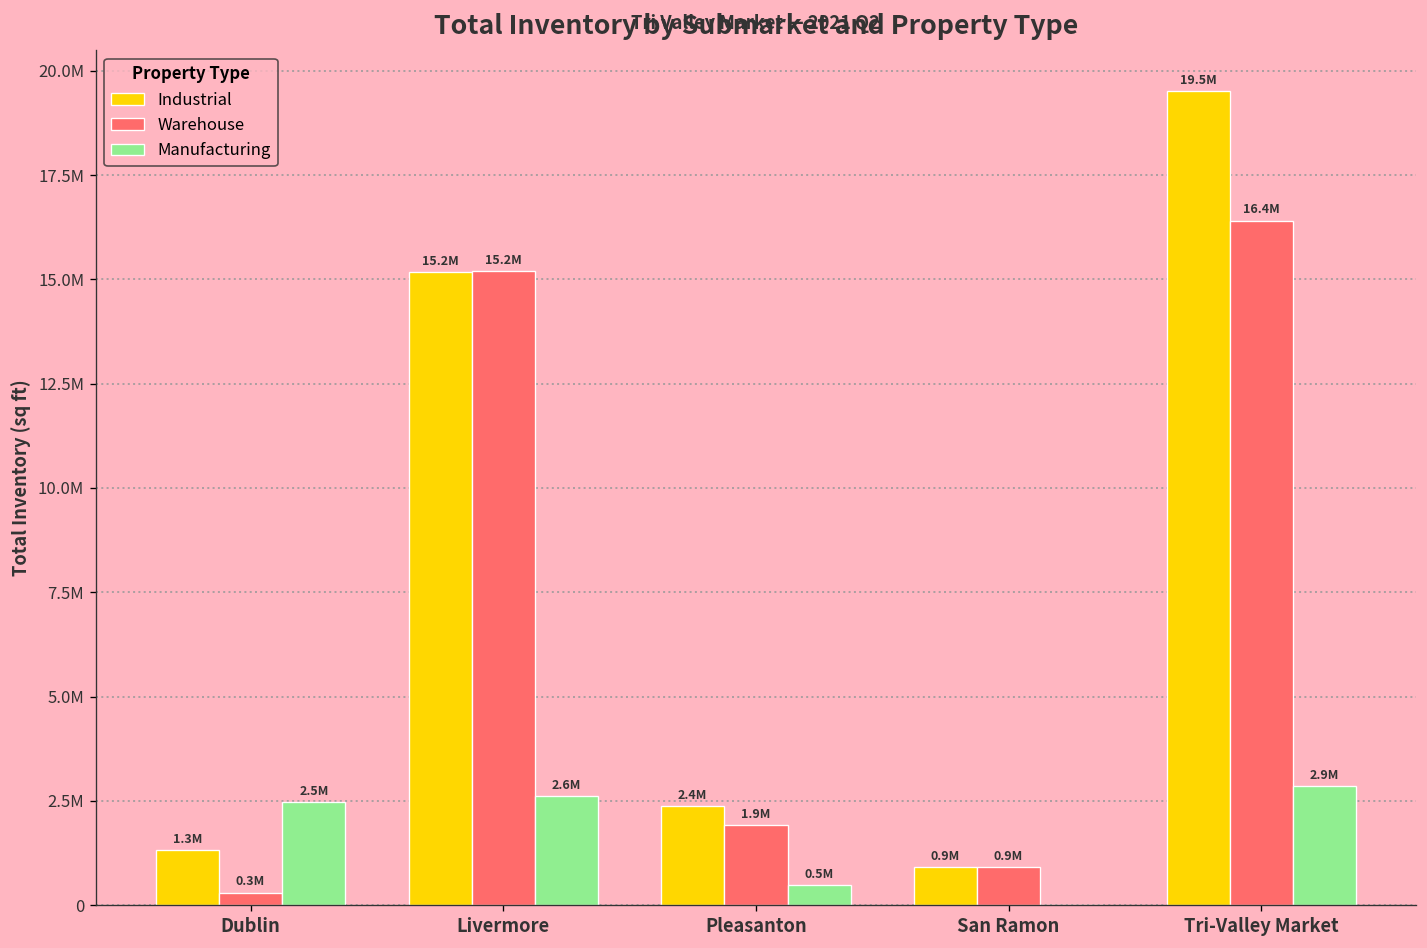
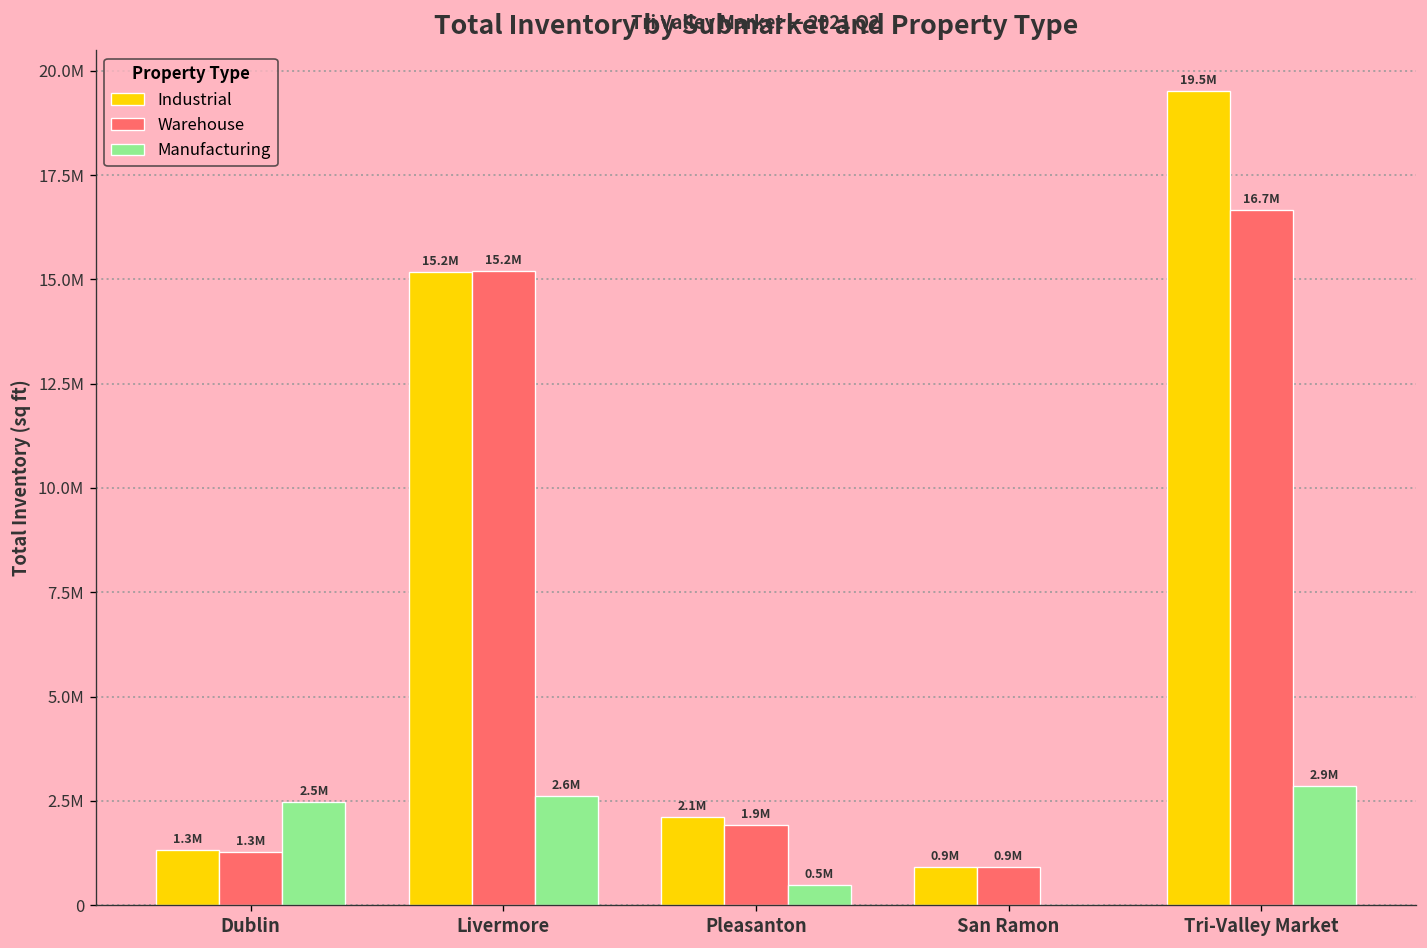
Warehouse, Dublin: 0.3M -> 1.3M
Industrial, Pleasanton: 2.4M -> 2.1M
Warehouse, Tri-Valley Market: 16.4M -> 16.7M
